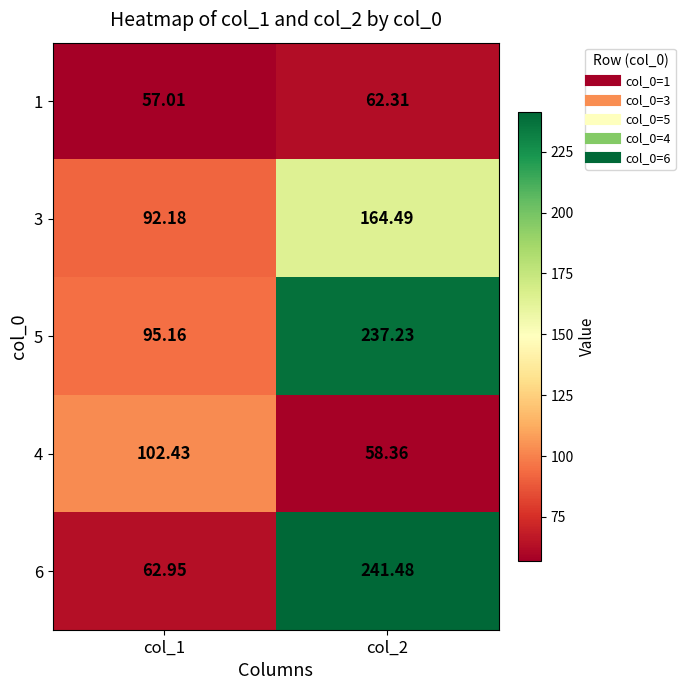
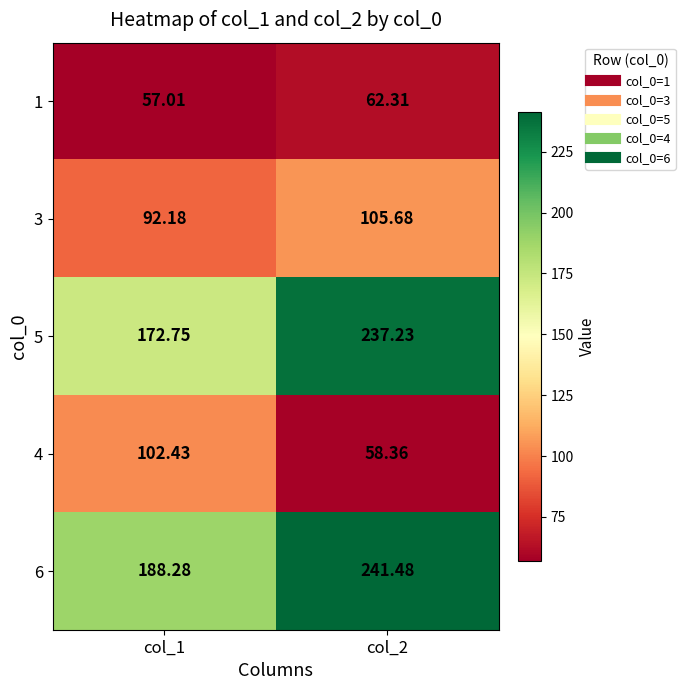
3, col_2: 164.49 -> 105.68
5, col_1: 95.16 -> 172.75
6, col_1: 62.95 -> 188.28
